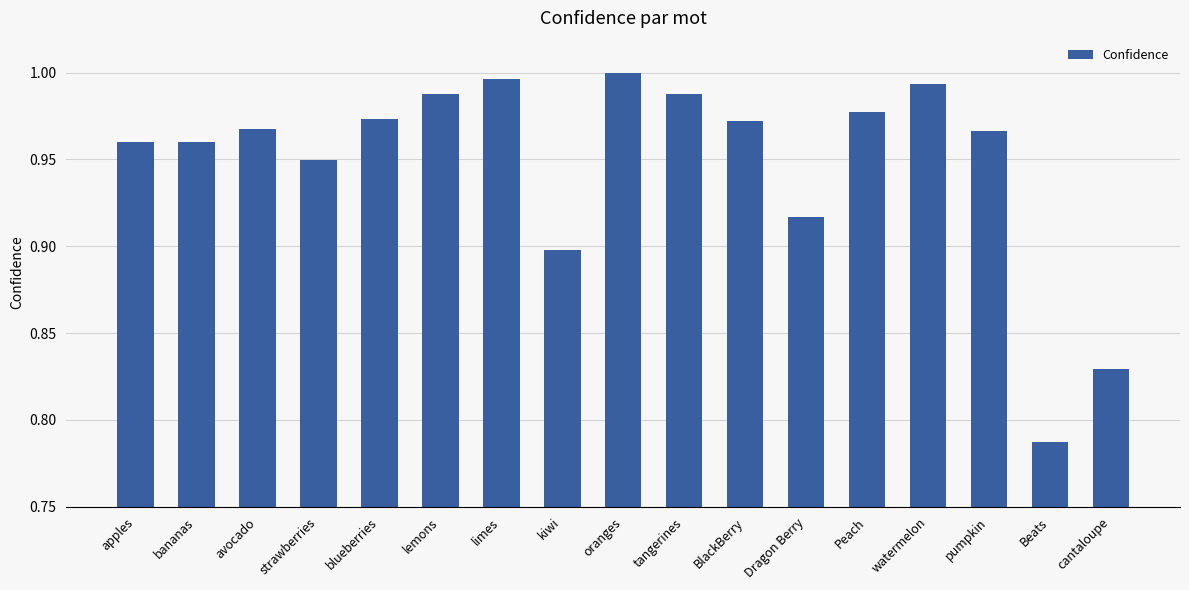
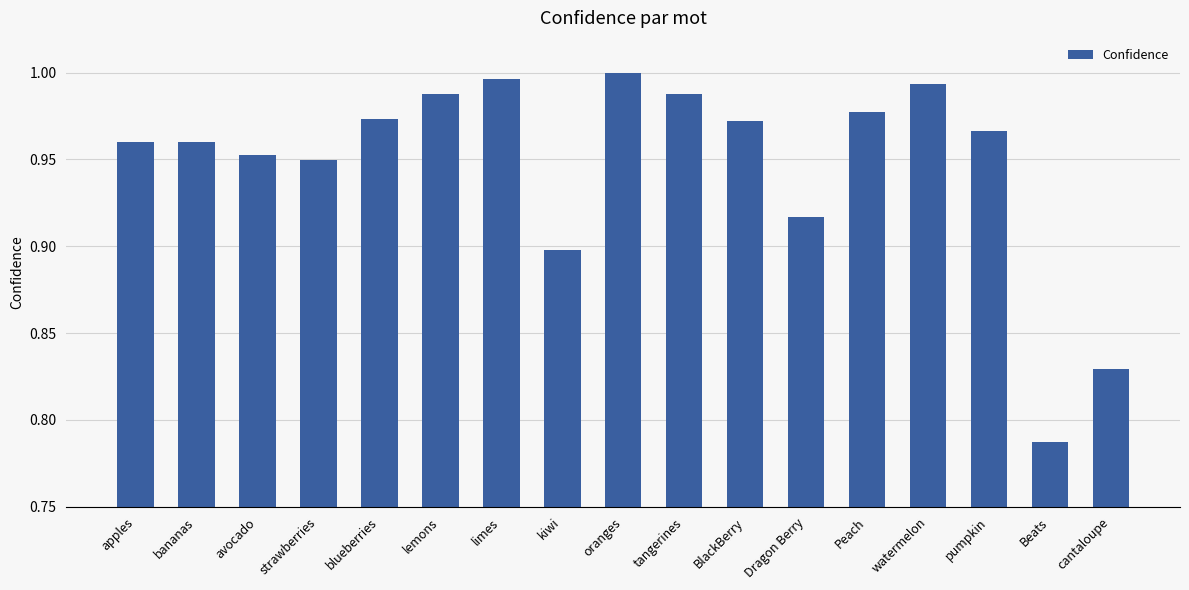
avocado: 0.967 -> 0.953
